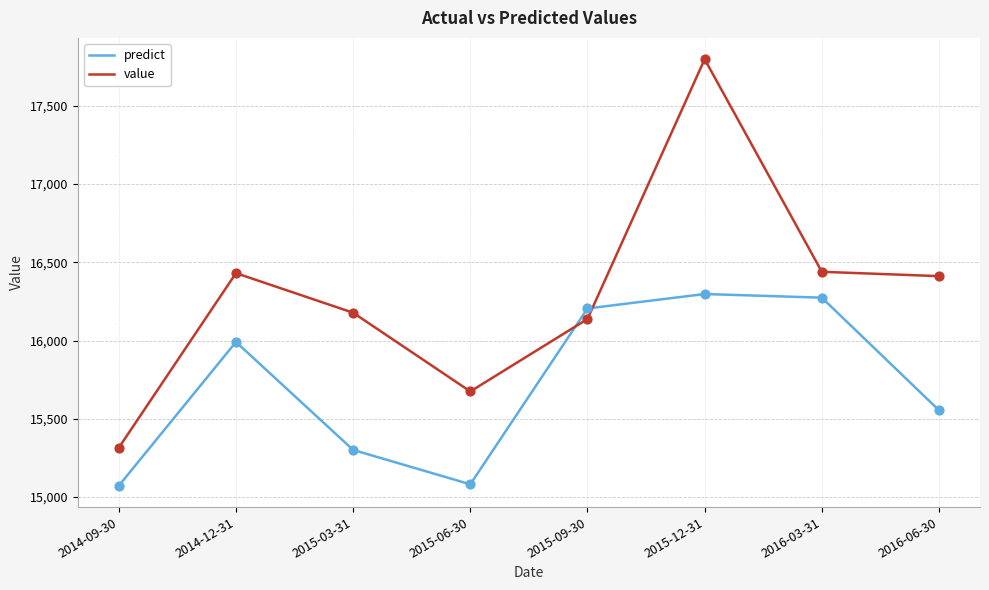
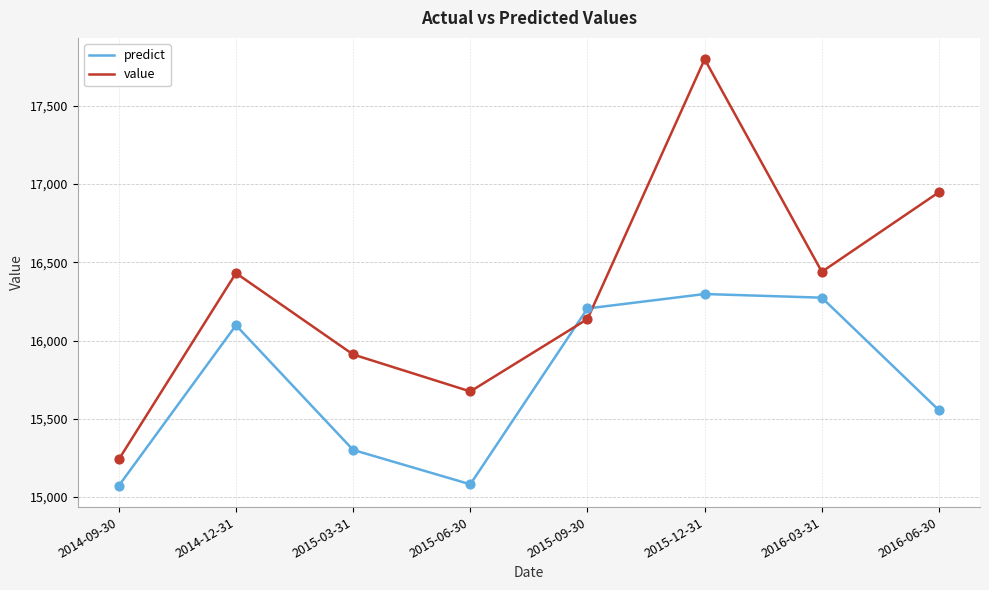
value, 2014-09-30: 15,310 -> 15,240
predict, 2014-12-31: 15,990 -> 16,100
value, 2015-03-31: 16,180 -> 15,910
value, 2016-06-30: 16,410 -> 16,950
